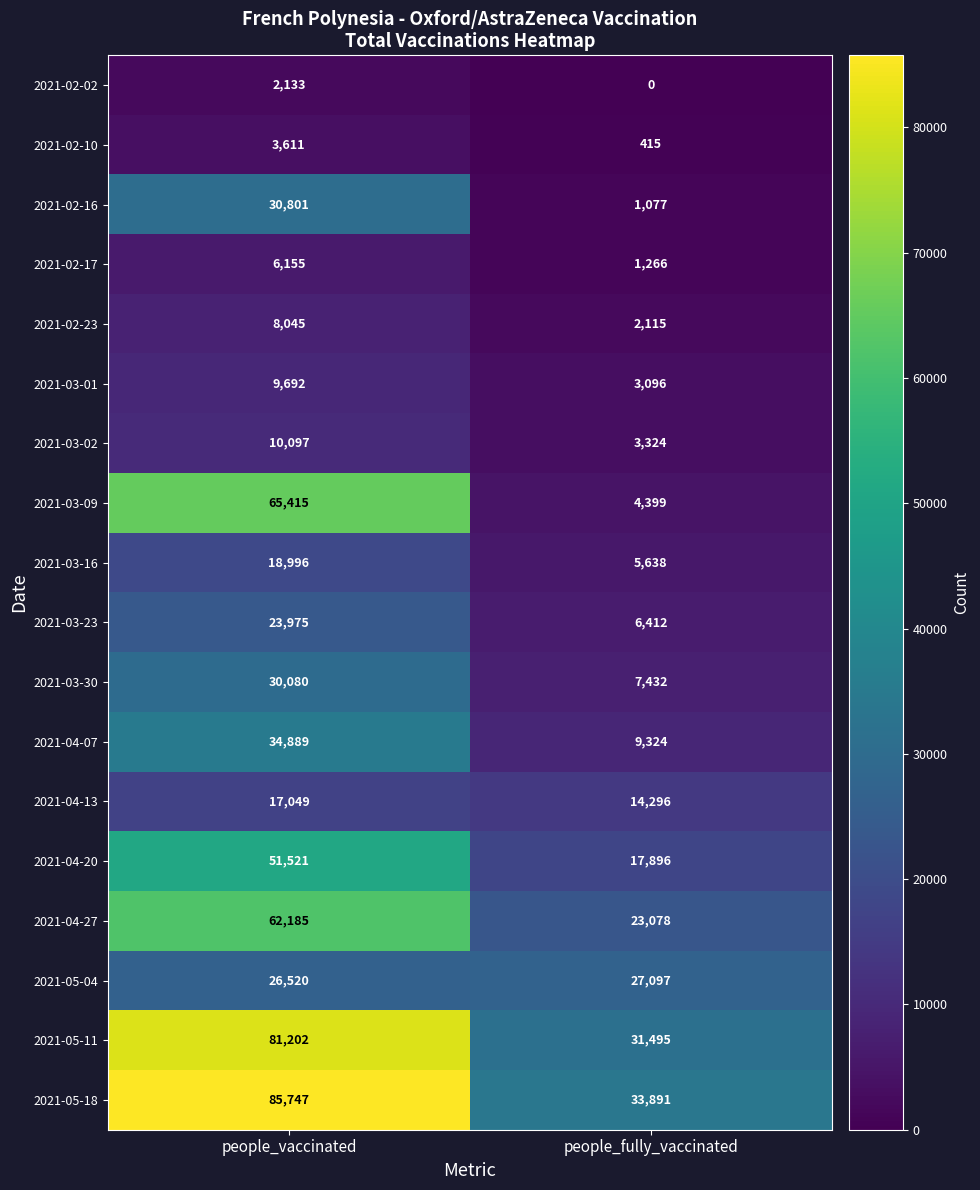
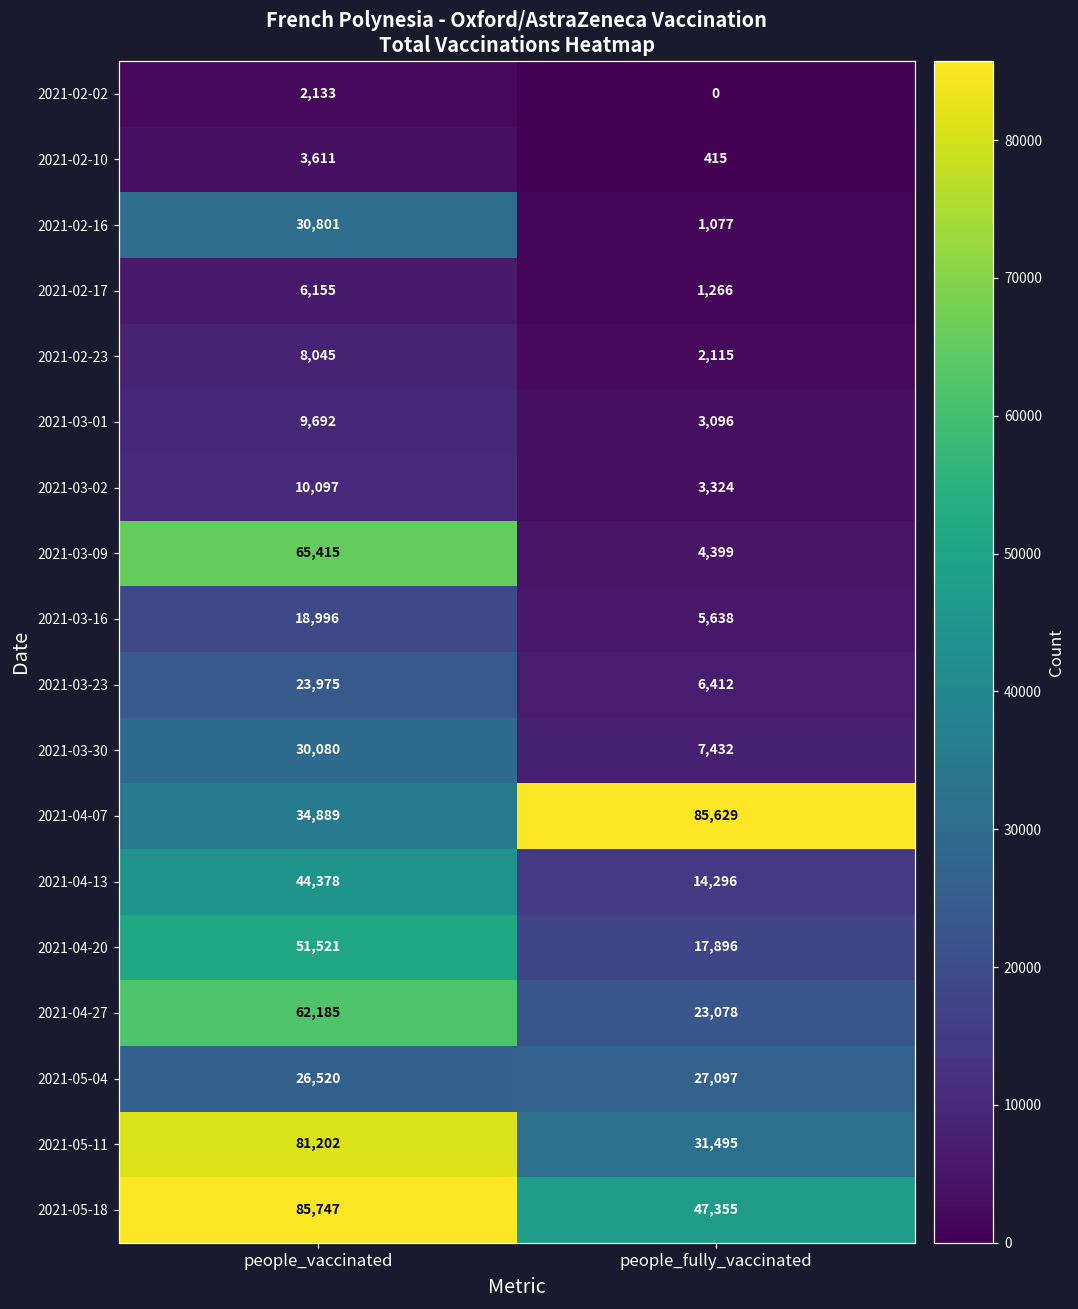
2021-04-07, people_fully_vaccinated: 9,324 -> 85,629
2021-04-13, people_vaccinated: 17,049 -> 44,378
2021-05-18, people_fully_vaccinated: 33,891 -> 47,355
